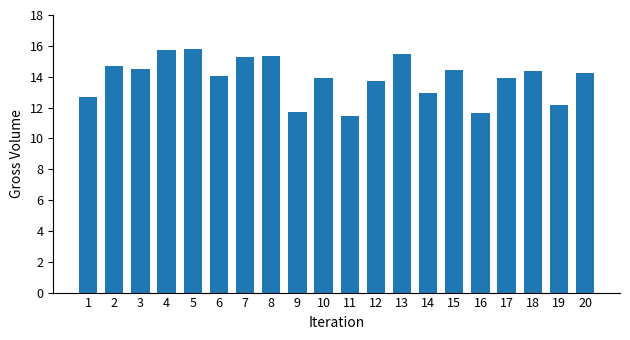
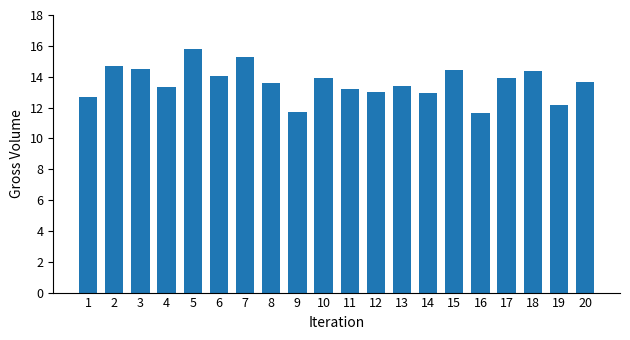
4: 15.8 -> 13.3
8: 15.3 -> 13.6
11: 11.5 -> 13.2
12: 13.7 -> 13.0
13: 15.5 -> 13.4
20: 14.2 -> 13.7
